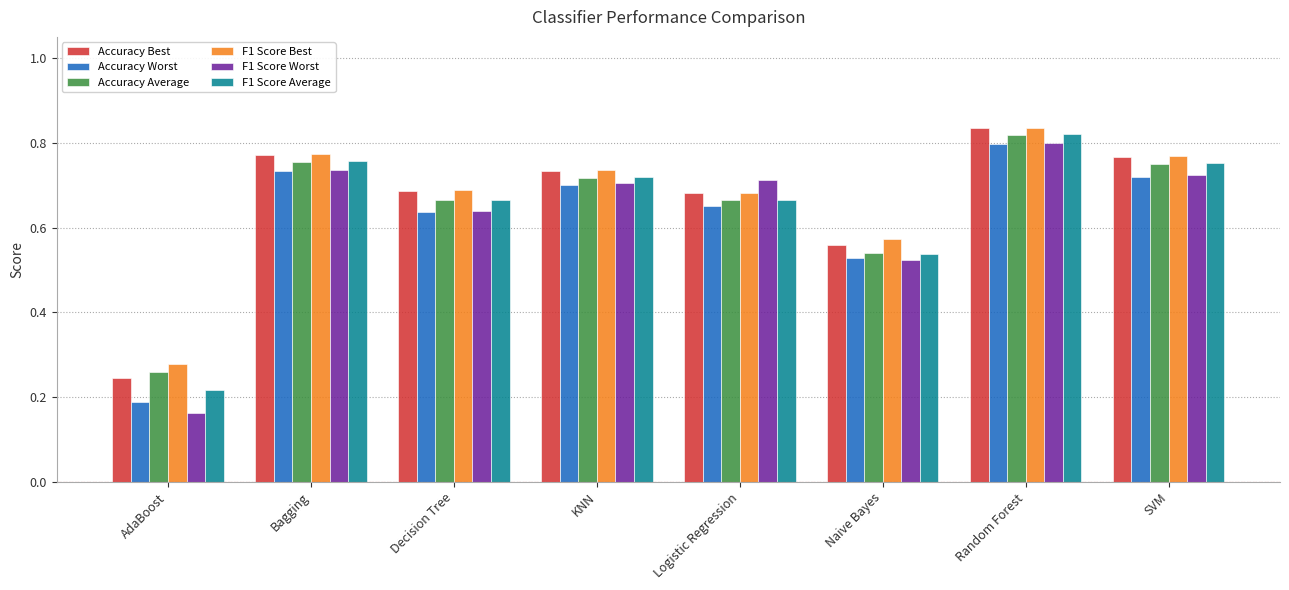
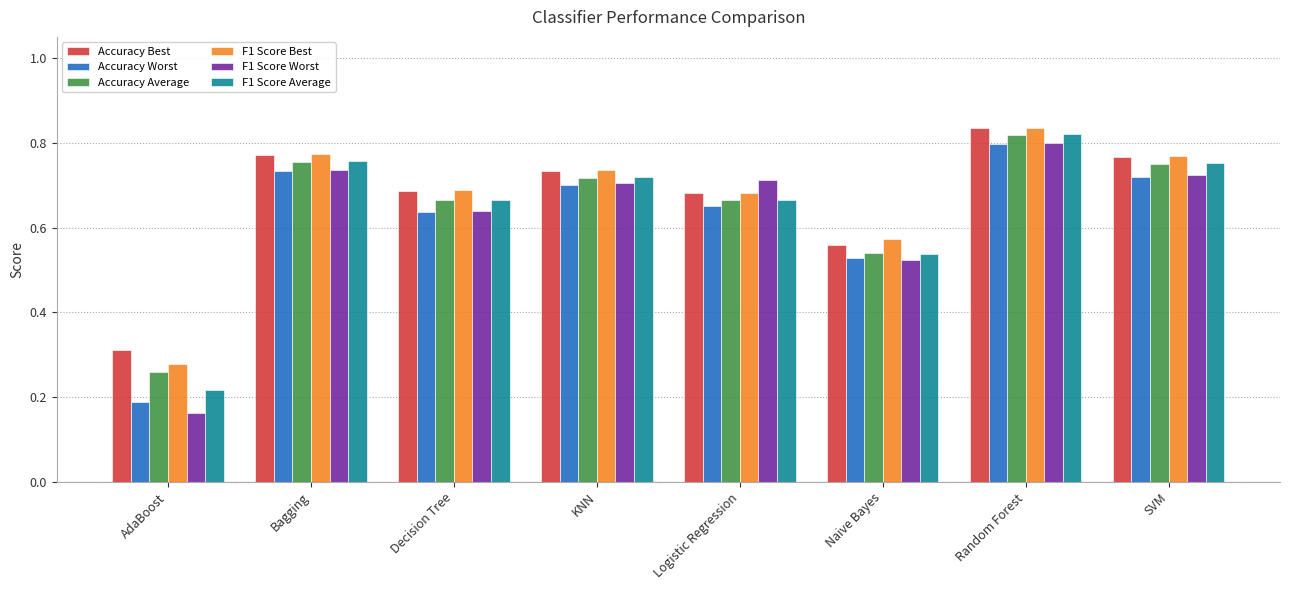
Accuracy Best, AdaBoost: 0.25 -> 0.31
